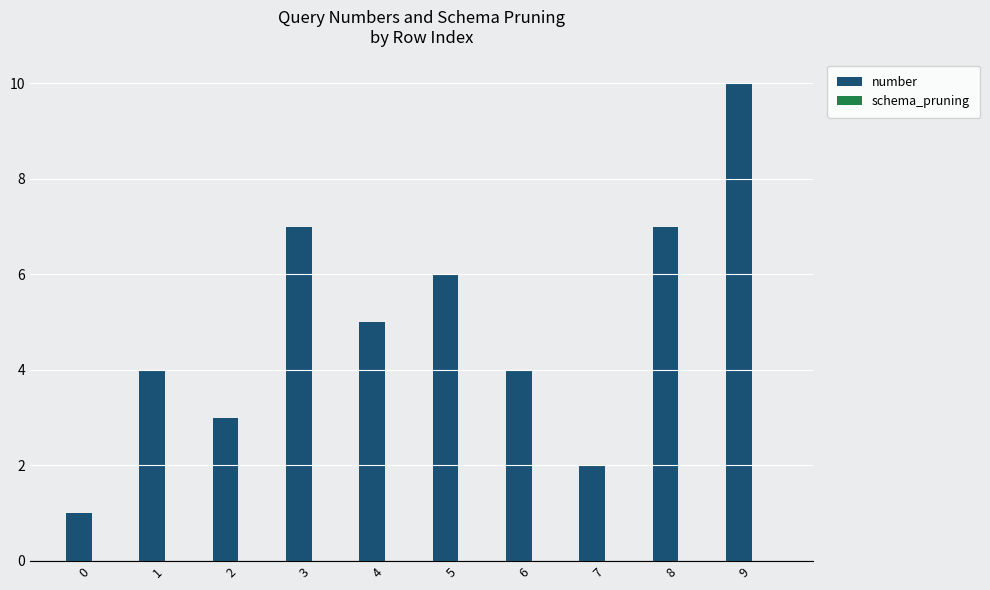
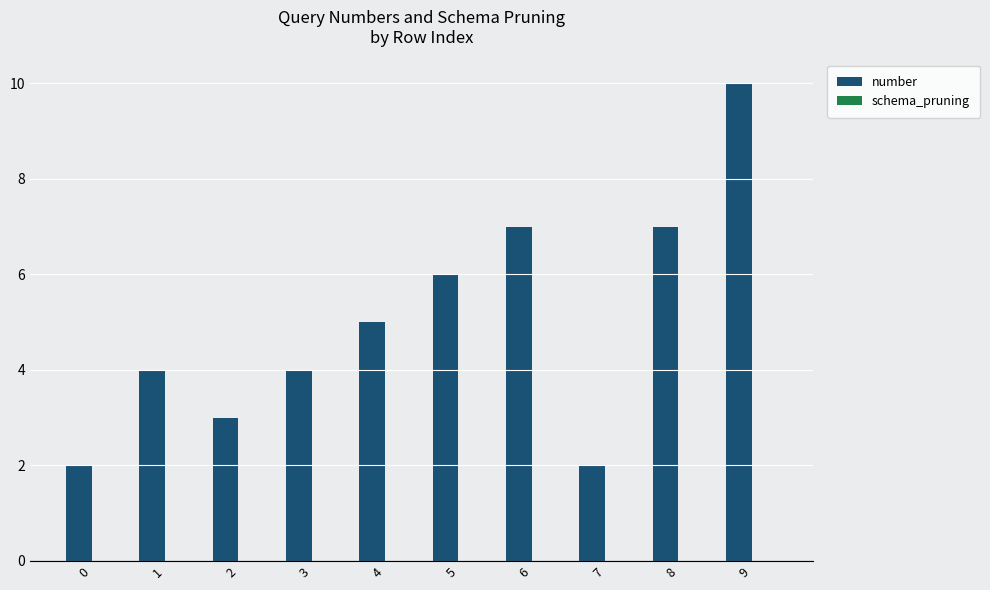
number, 0: 1 -> 2
number, 3: 7 -> 4
number, 6: 4 -> 7
